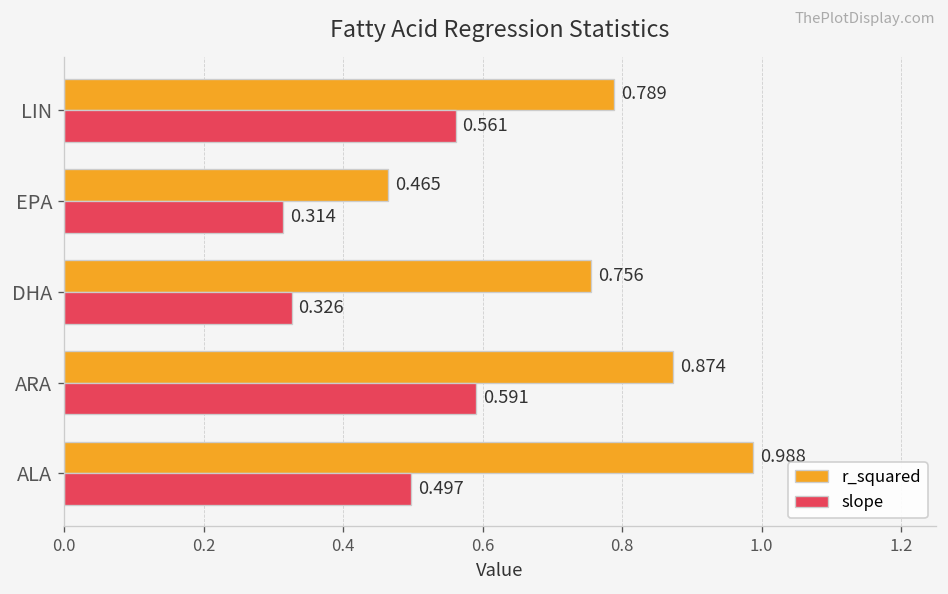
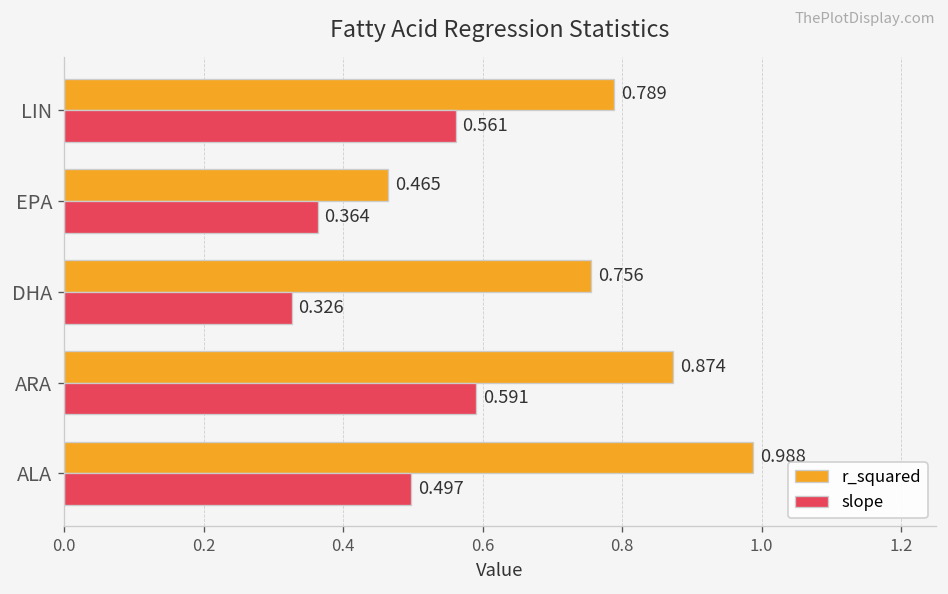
slope, EPA: 0.314 -> 0.364
